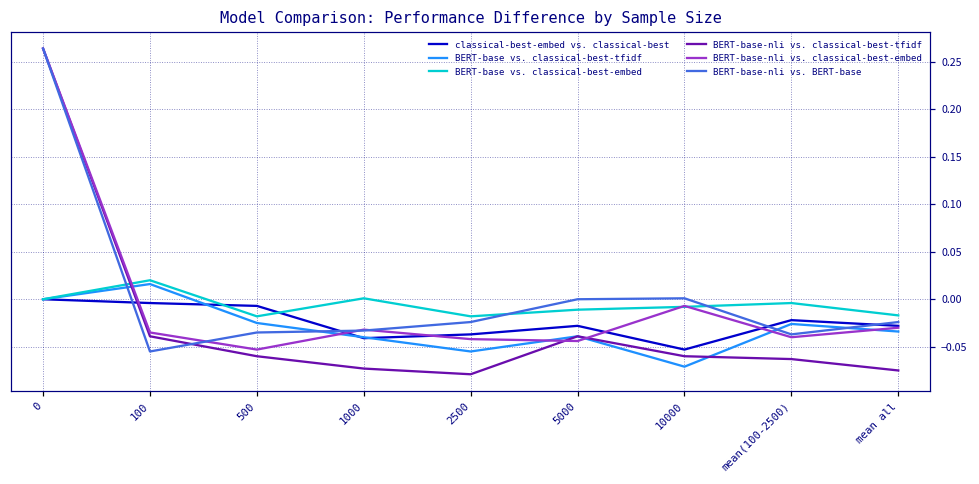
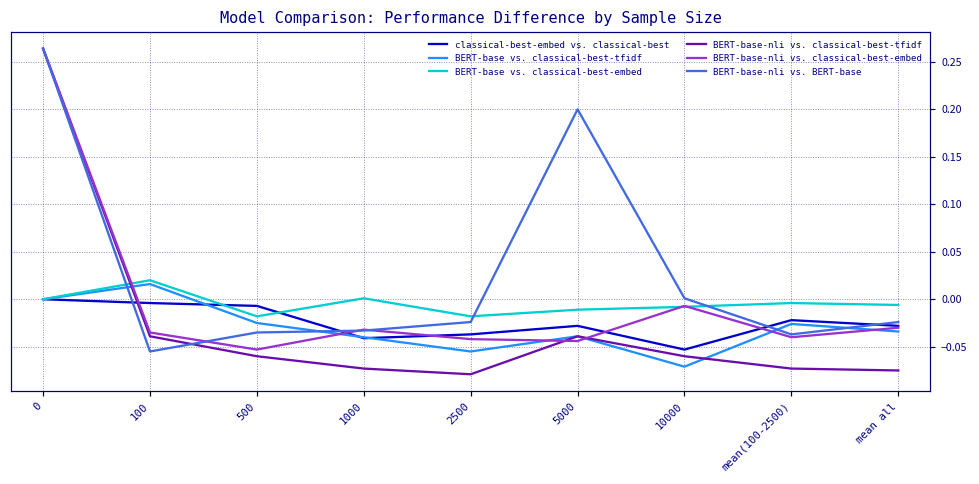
BERT-base-nli vs. BERT-base, 5000: 0.0 -> 0.2
BERT-base-nli vs. classical-best-tfidf, mean(100-2500): -0.06 -> -0.07
BERT-base vs. classical-best-embed, mean all: -0.02 -> -0.01
